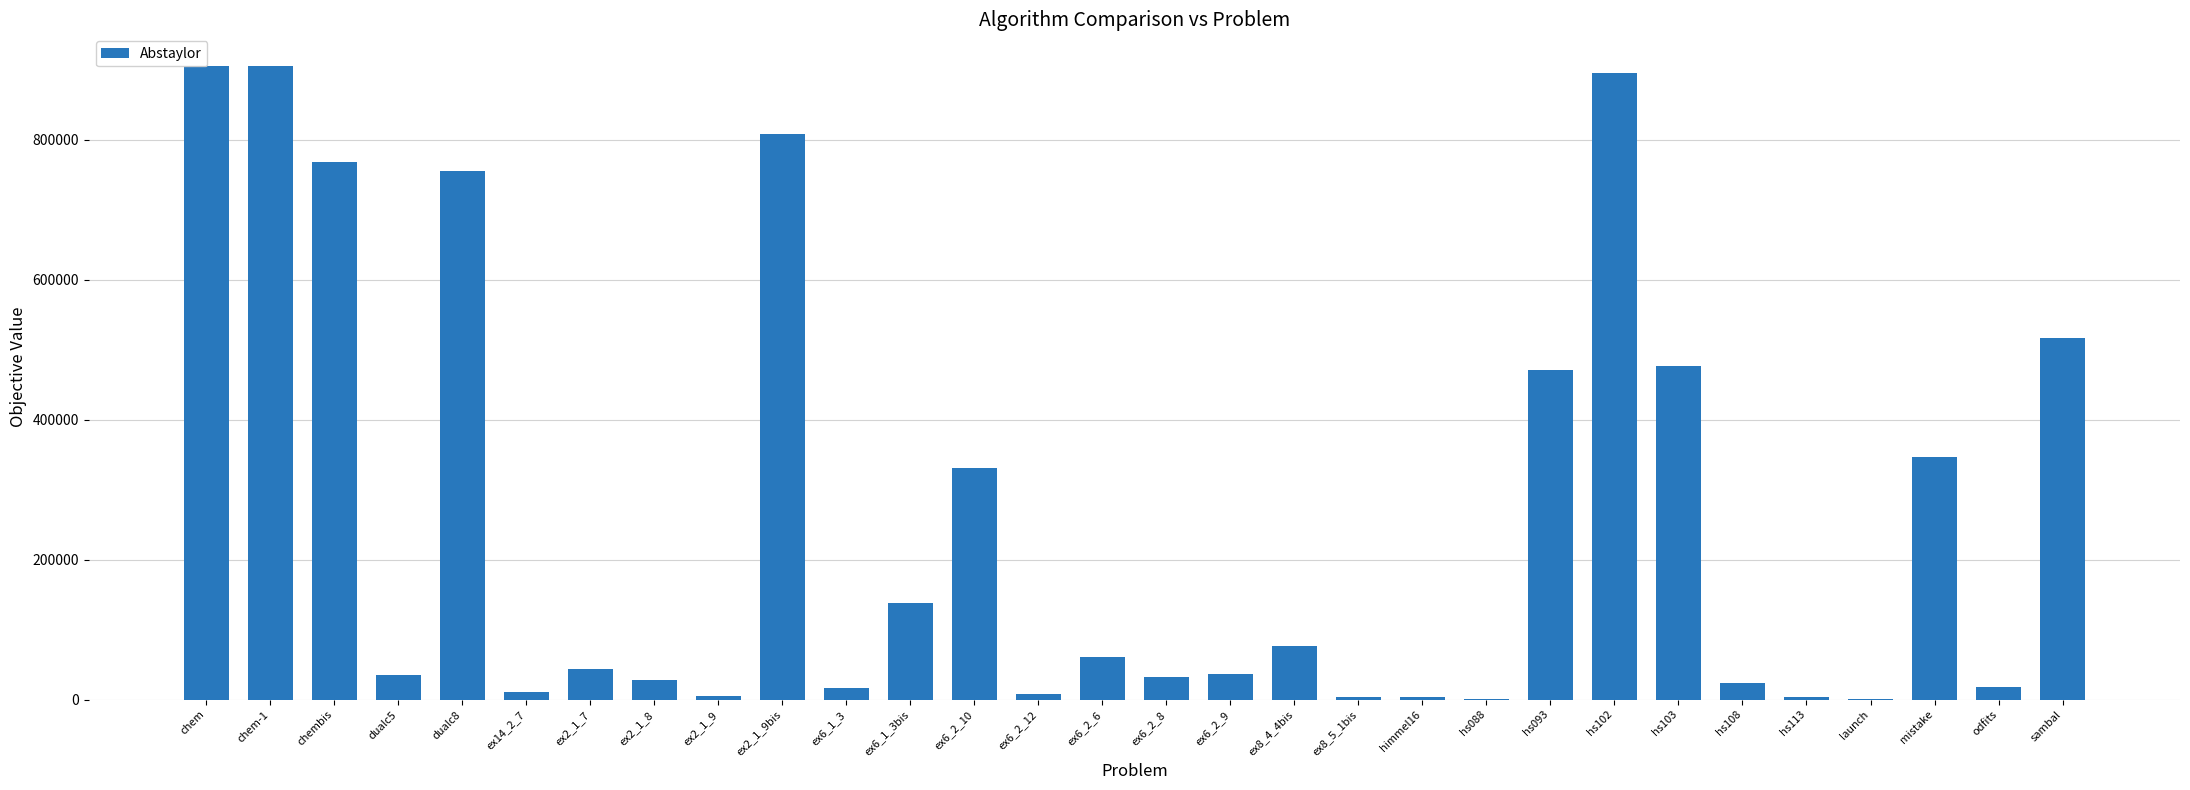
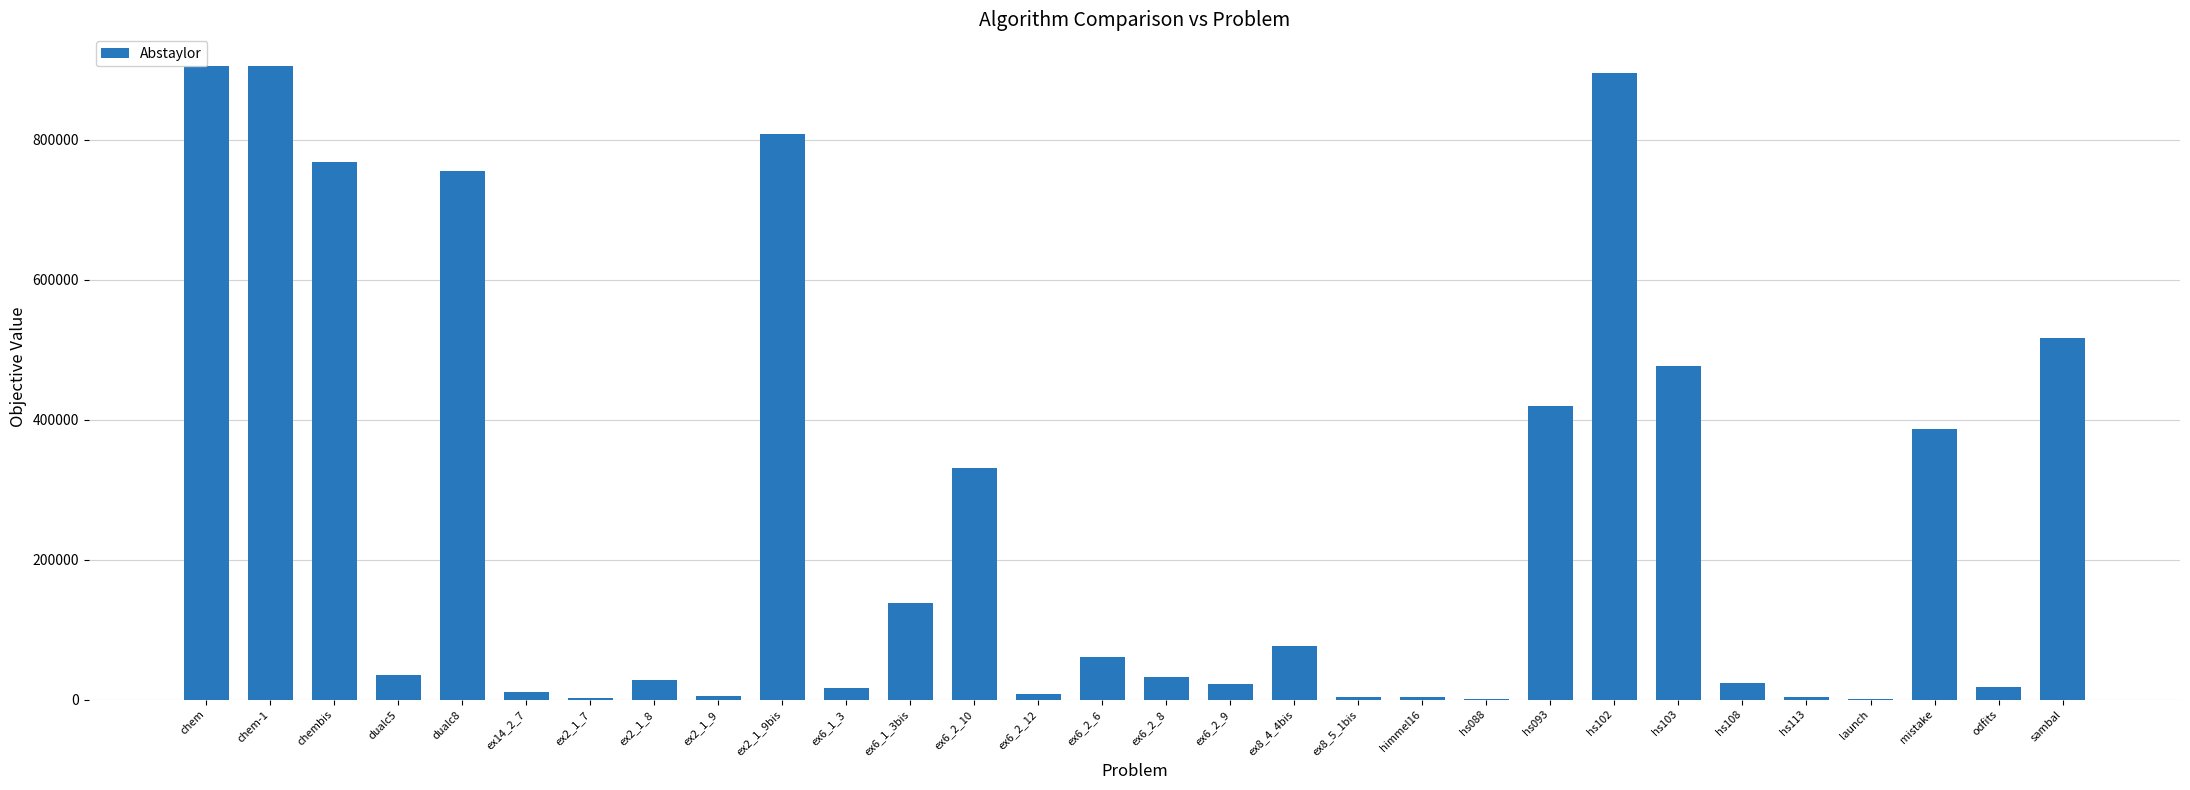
ex2_1_7: 40000 -> 0
ex6_2_9: 40000 -> 20000
hs093: 470000 -> 420000
mistake: 350000 -> 390000
